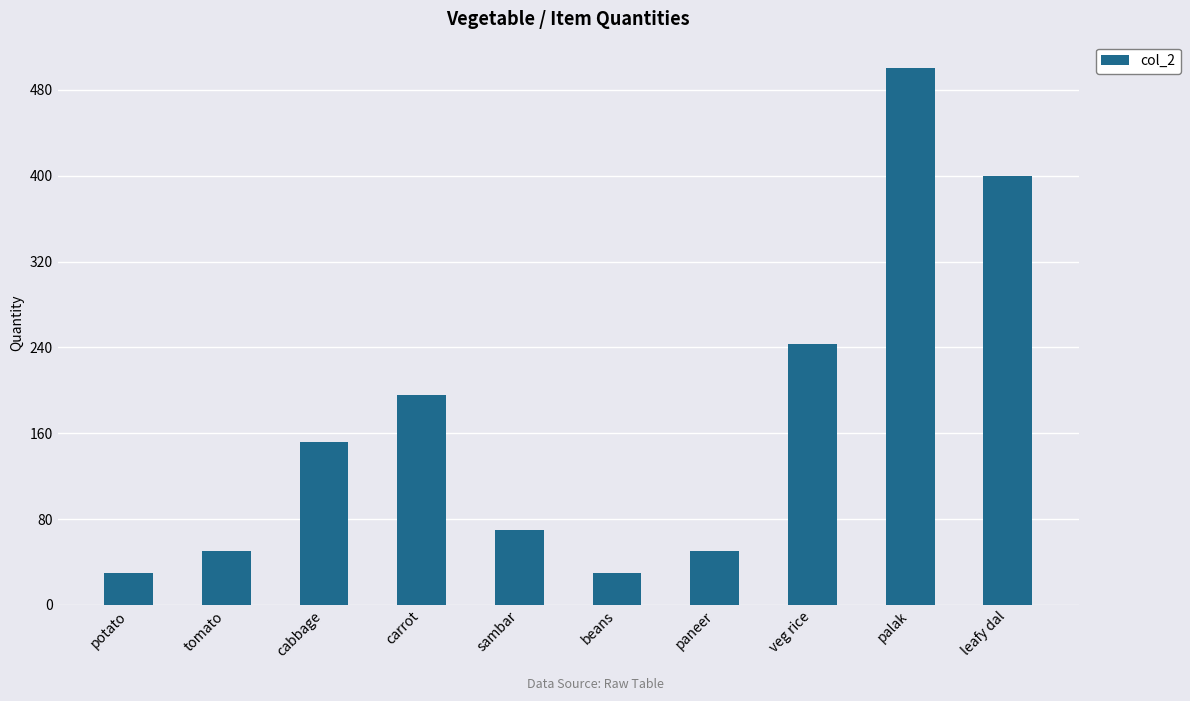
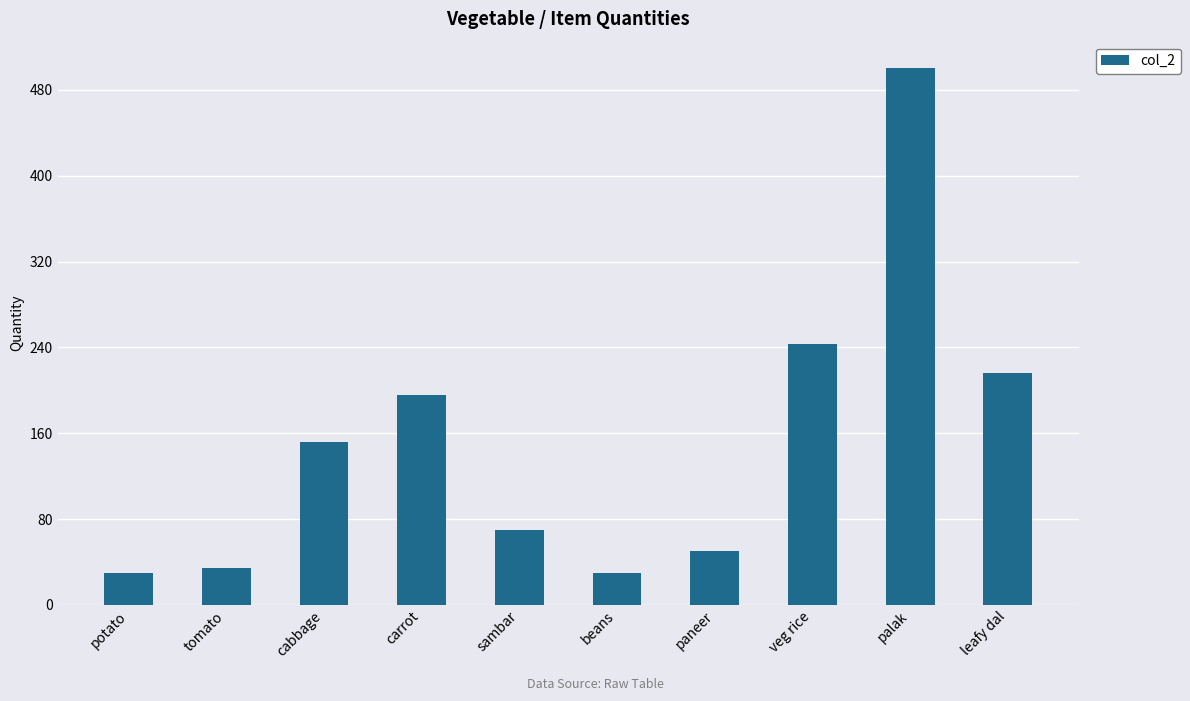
tomato: 50 -> 34
leafy dal: 400 -> 216
